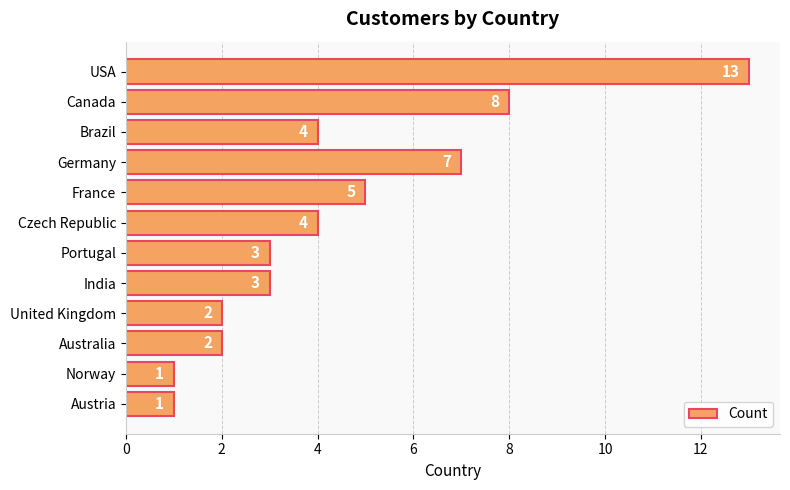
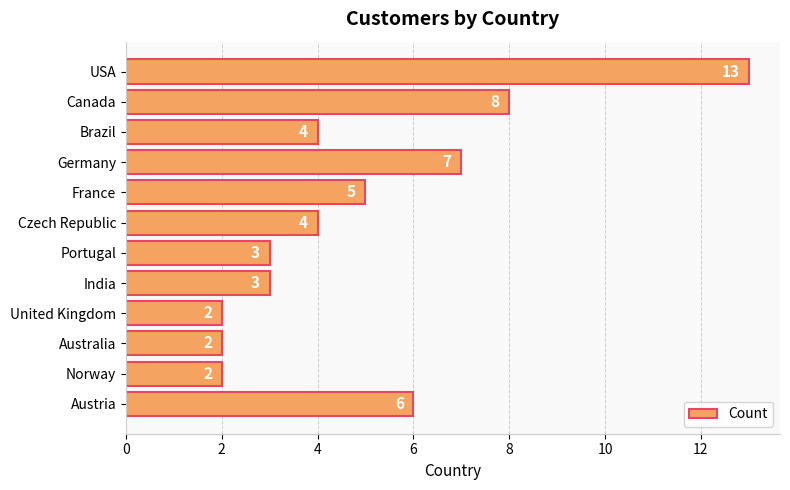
Norway: 1 -> 2
Austria: 1 -> 6
